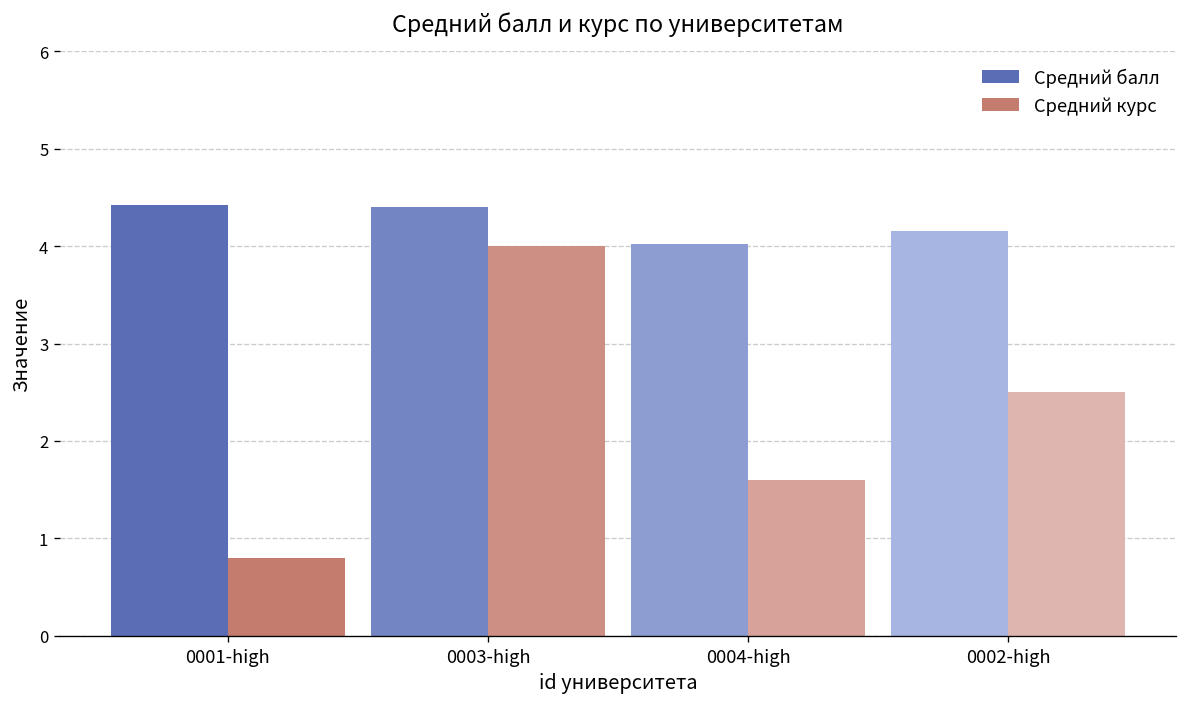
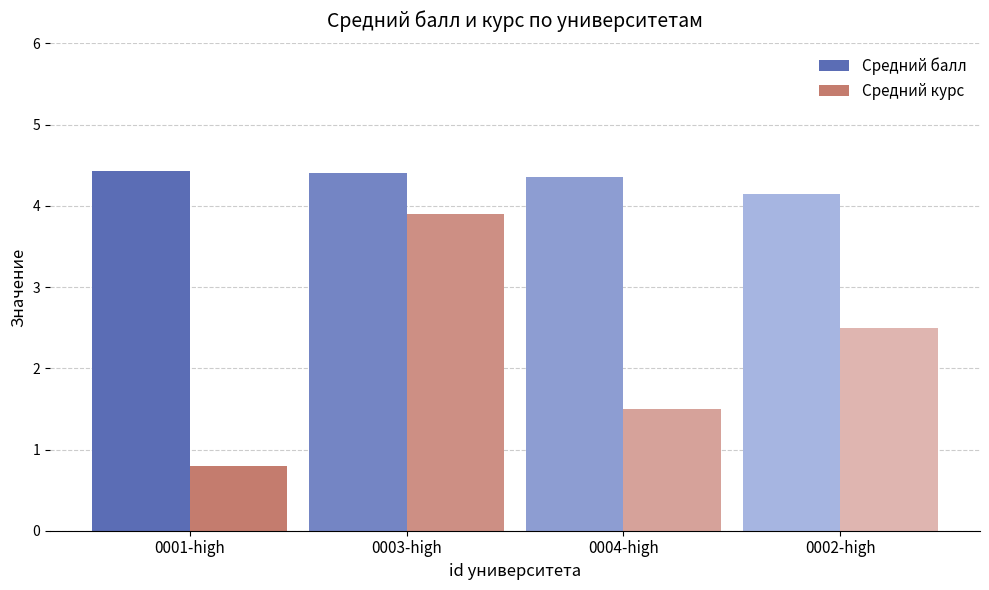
Средний курс, 0003-high: 4.0 -> 3.9
Средний балл, 0004-high: 4.0 -> 4.4
Средний курс, 0004-high: 1.6 -> 1.5
